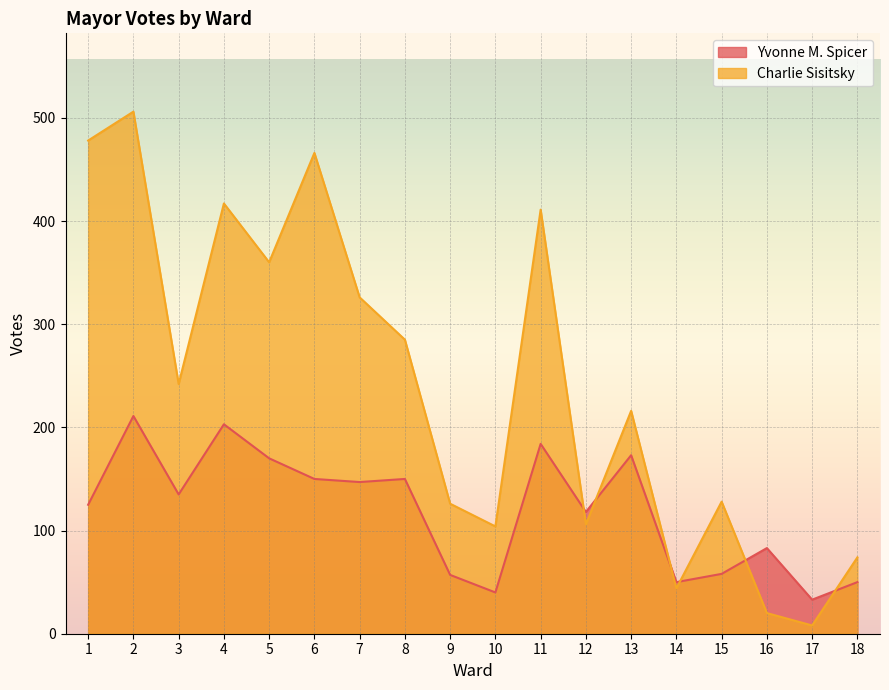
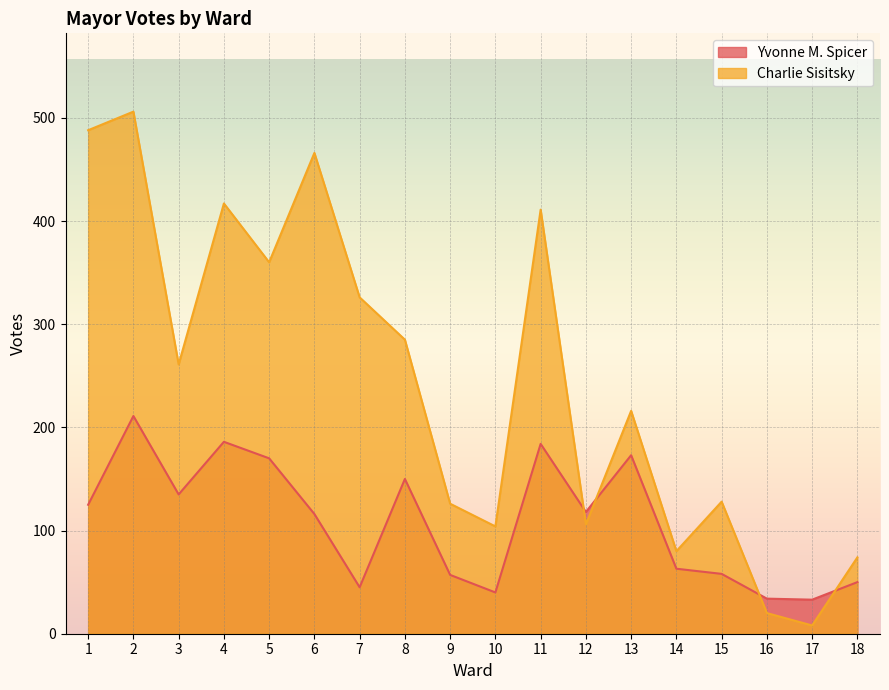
Charlie Sisitsky, 1: 478 -> 488
Charlie Sisitsky, 3: 242 -> 261
Yvonne M. Spicer, 4: 203 -> 186
Yvonne M. Spicer, 6: 150 -> 116
Yvonne M. Spicer, 7: 147 -> 45
Yvonne M. Spicer, 14: 50 -> 63
Charlie Sisitsky, 14: 44 -> 80
Yvonne M. Spicer, 16: 83 -> 34
